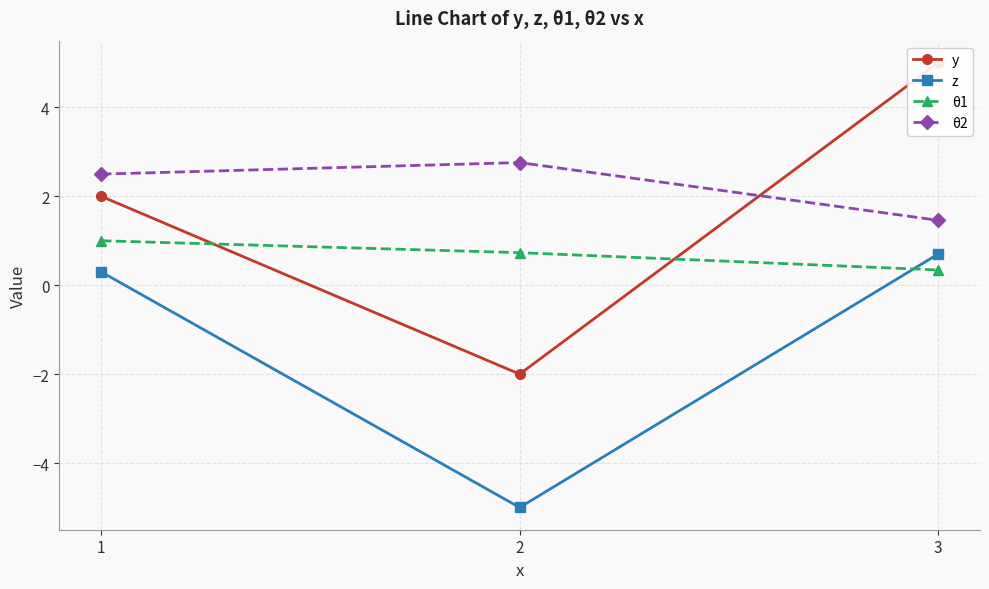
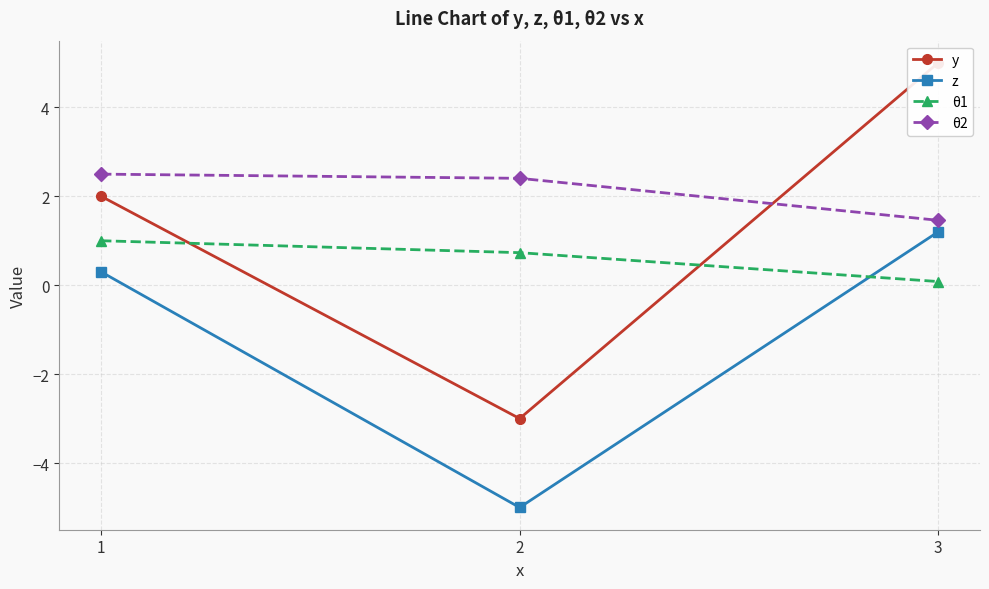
y, 2: -2 -> -3
θ2, 2: 2.8 -> 2.4
z, 3: 0.7 -> 1.2
θ1, 3: 0.3 -> 0.1
